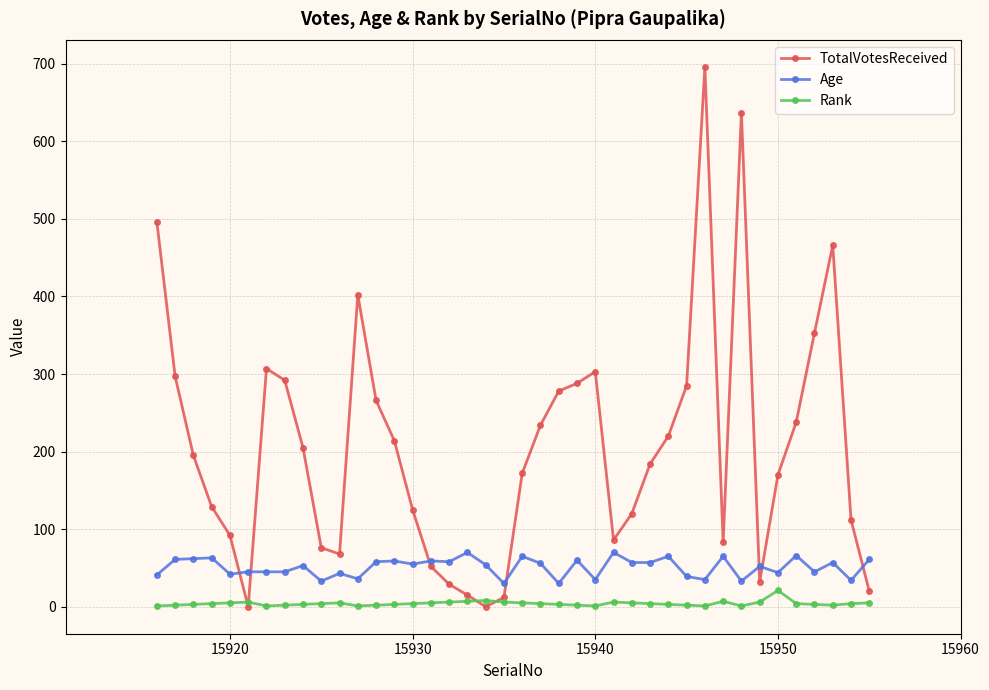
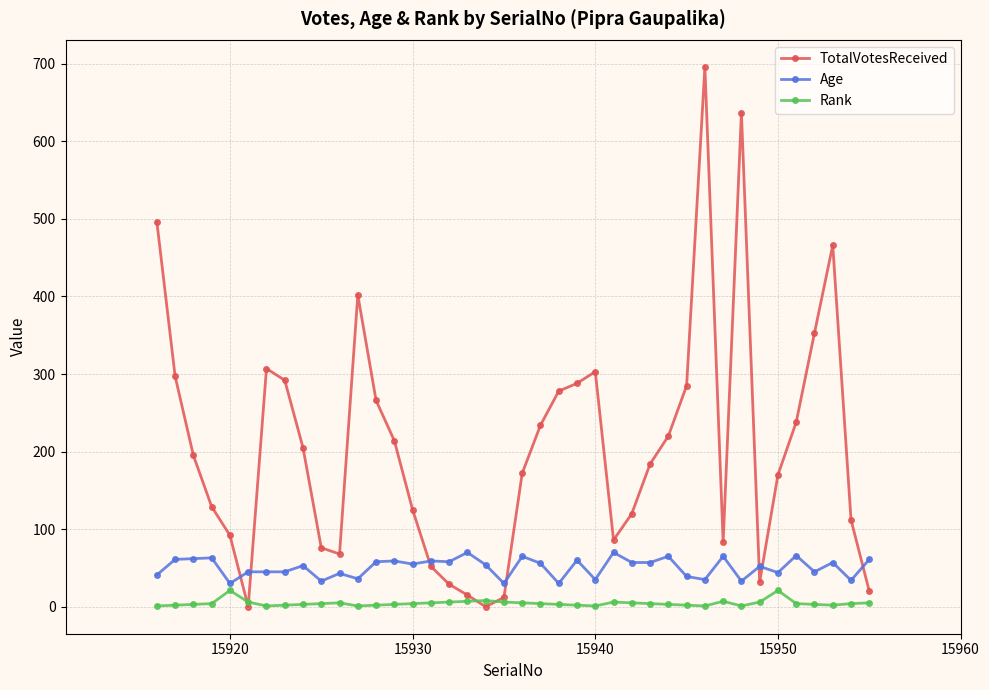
Age, 15920: 40 -> 30
Rank, 15920: 10 -> 20
